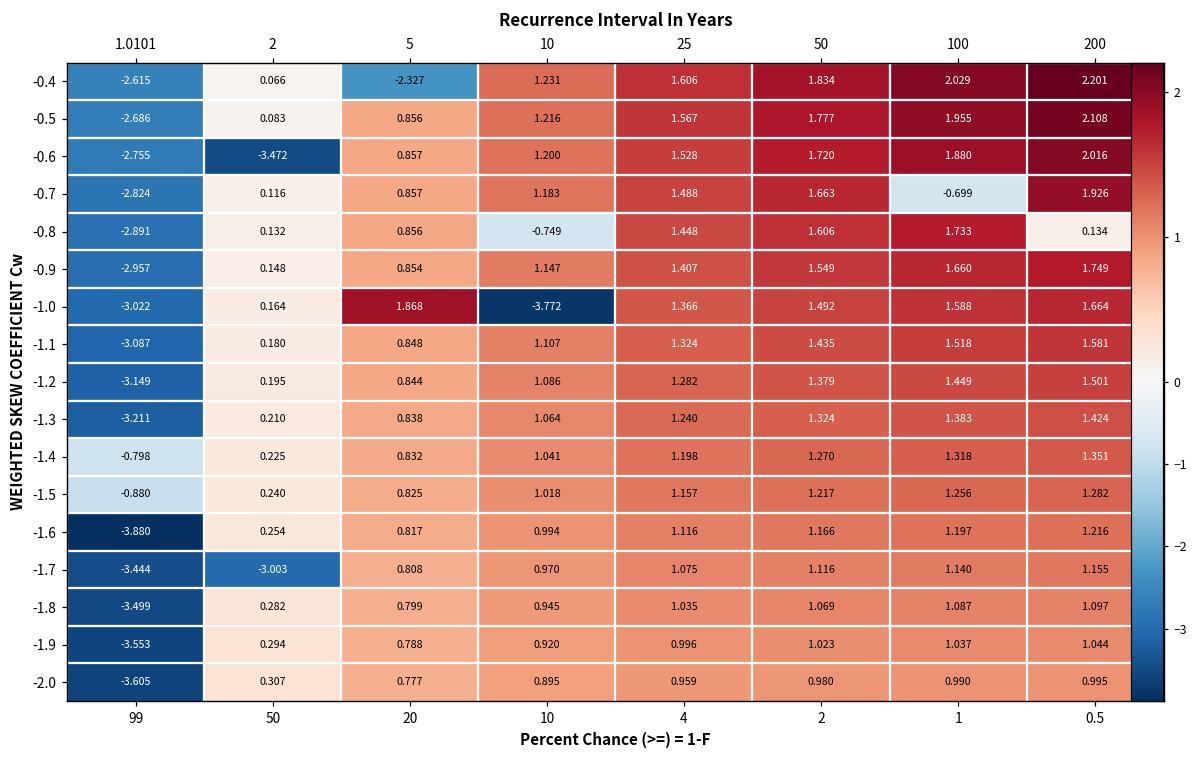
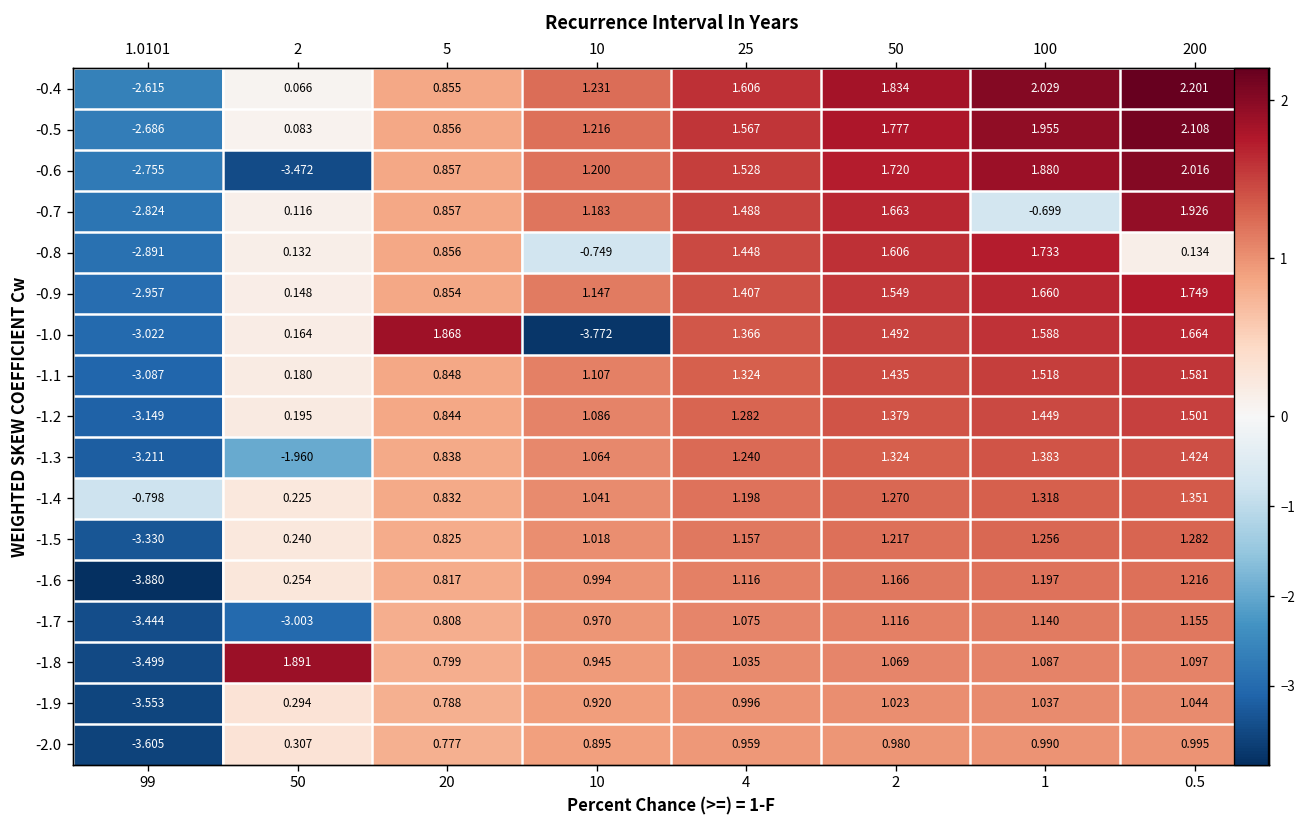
-0.4, 20: -2.327 -> 0.855
-1.3, 50: 0.210 -> -1.960
-1.5, 99: -0.880 -> -3.330
-1.8, 50: 0.282 -> 1.891
